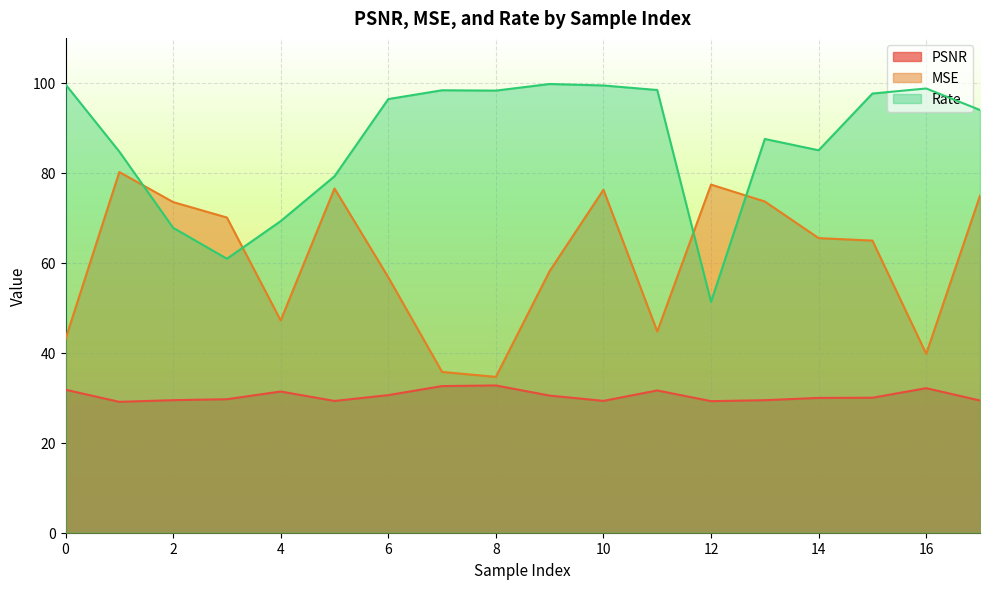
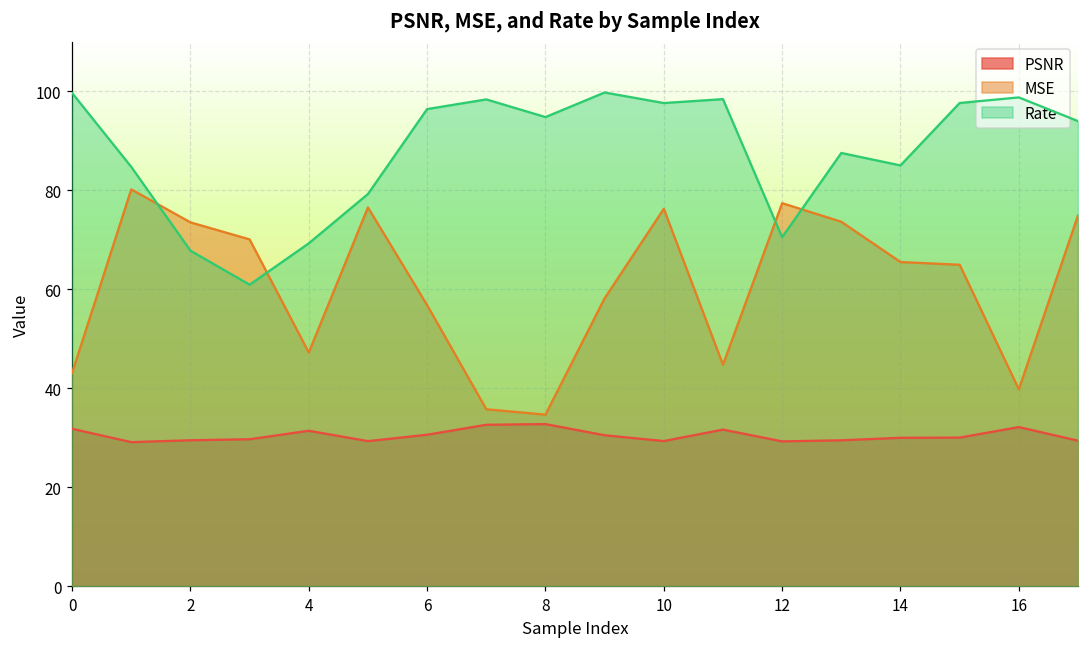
Rate, 8: 98 -> 95
Rate, 10: 99 -> 98
Rate, 12: 51 -> 71
